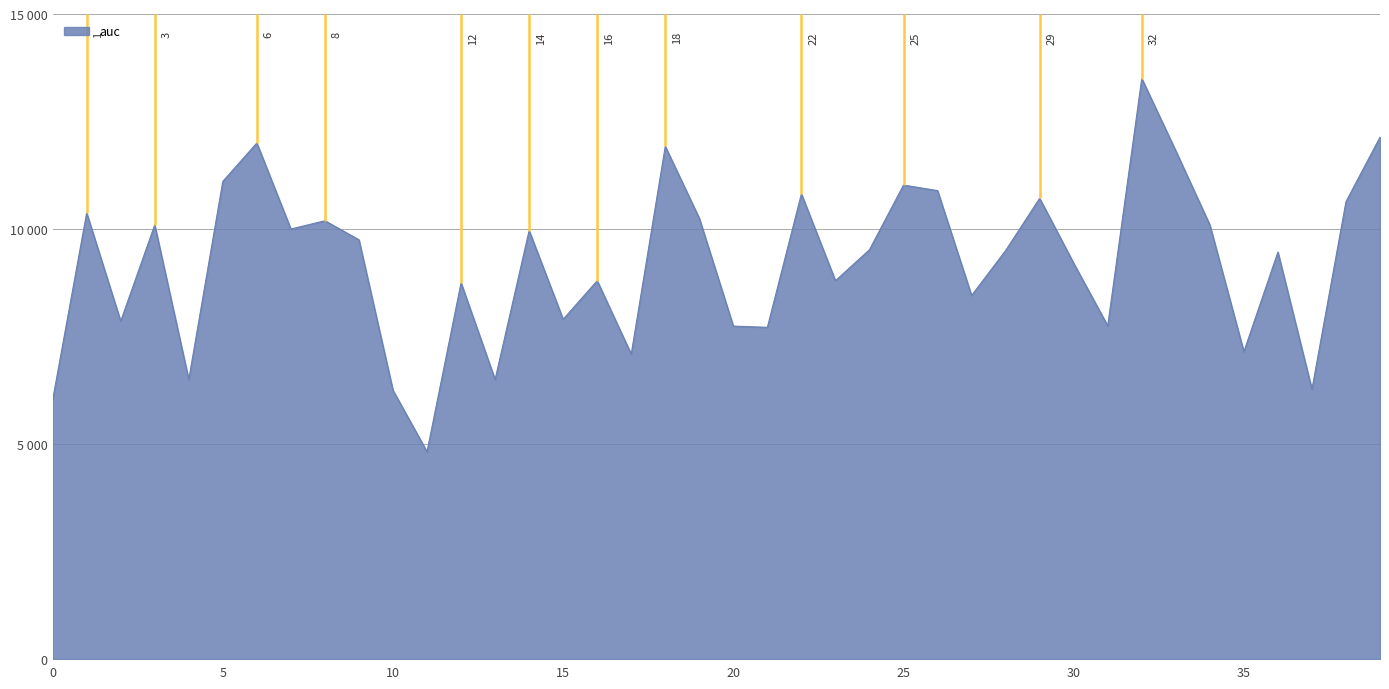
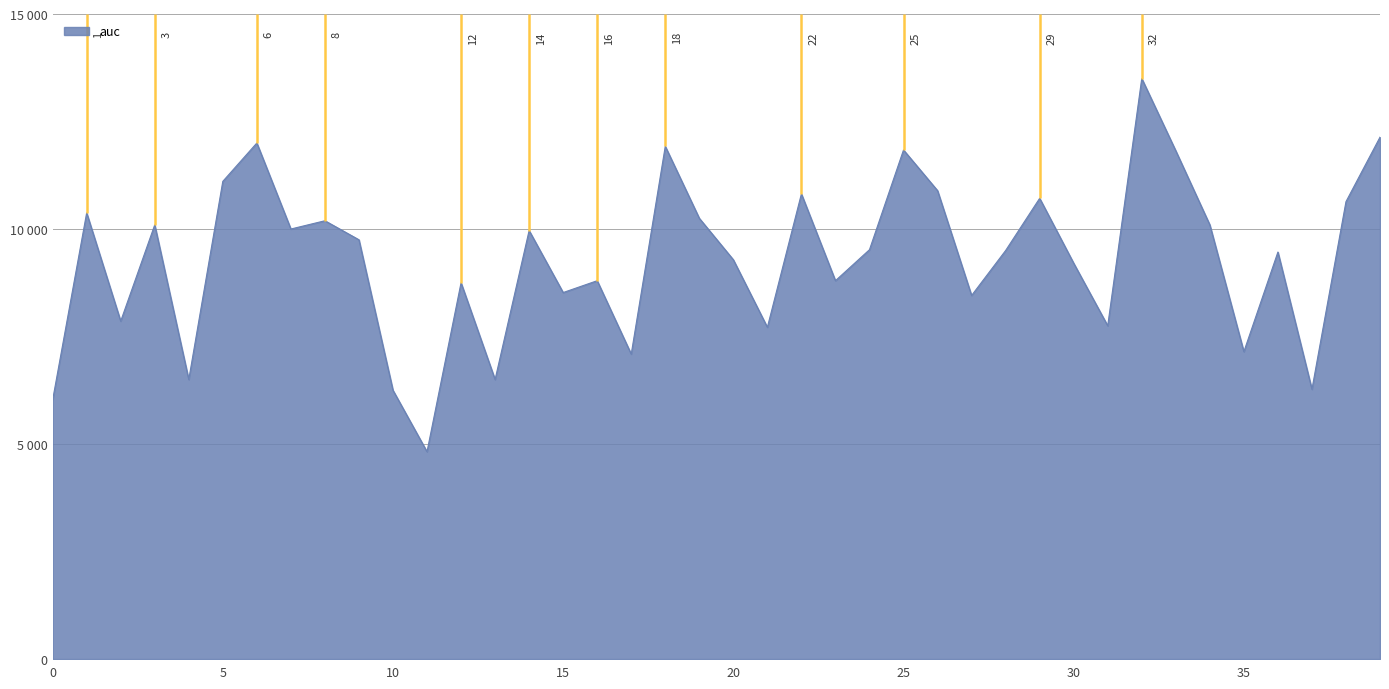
15: 7900 -> 8500
20: 7700 -> 9300
25: 11000 -> 11800
